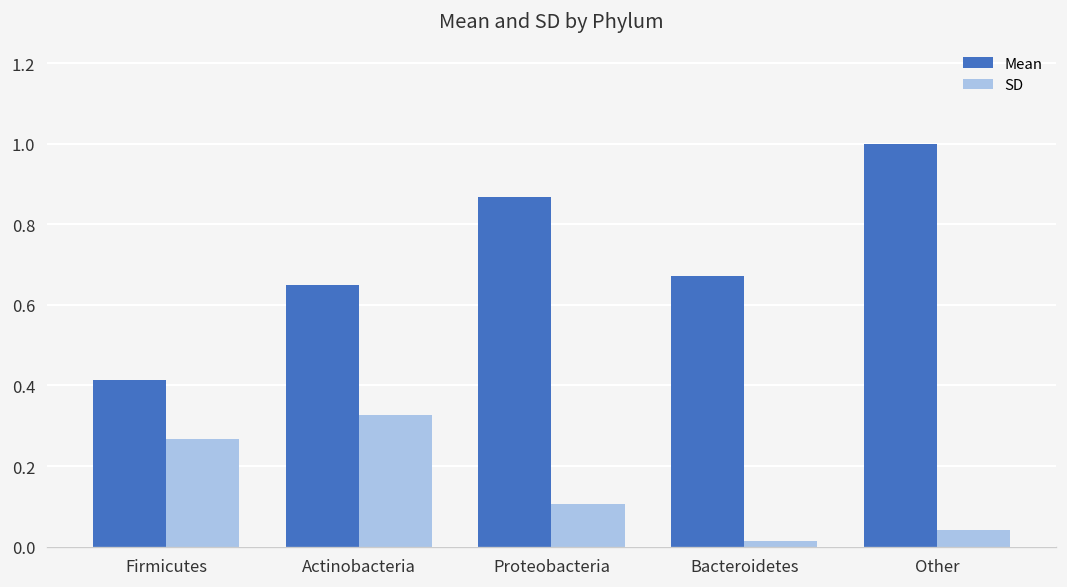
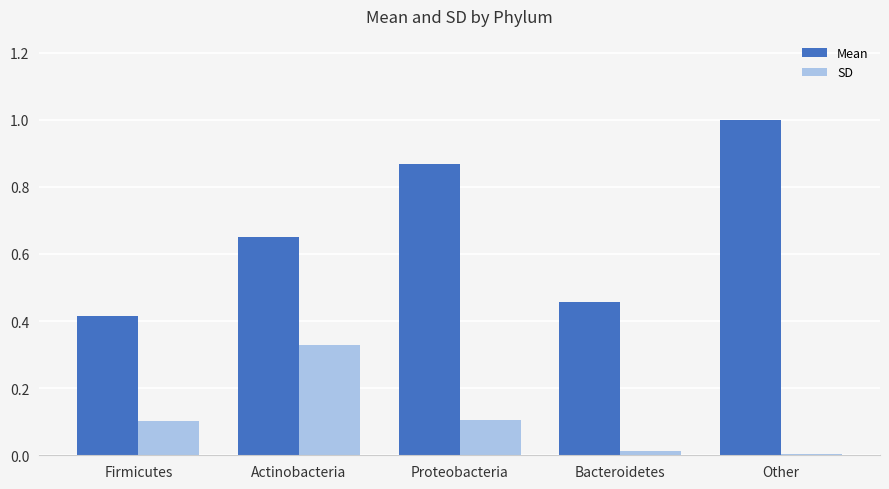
SD, Firmicutes: 0.27 -> 0.10
Mean, Bacteroidetes: 0.67 -> 0.46
SD, Other: 0.04 -> 0.00
